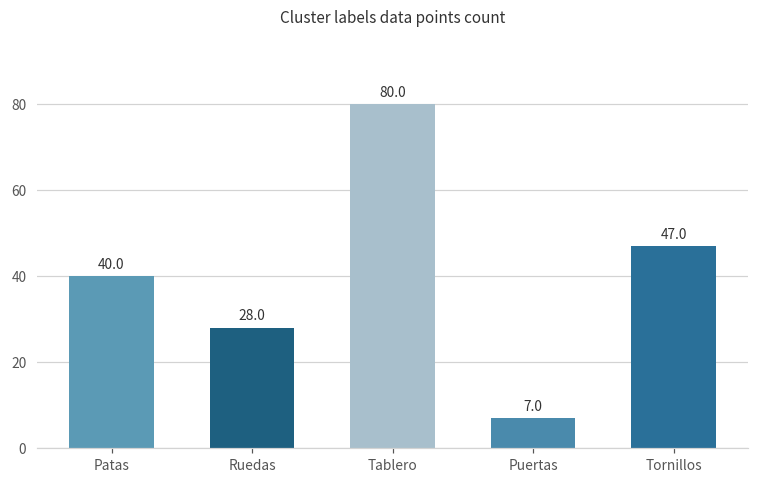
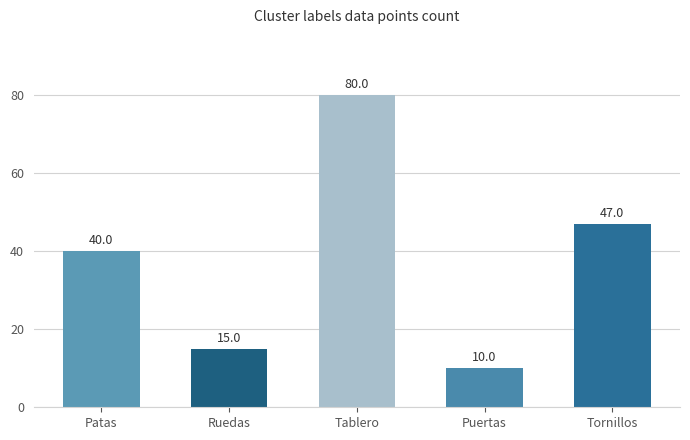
Ruedas: 28.0 -> 15.0
Puertas: 7.0 -> 10.0
